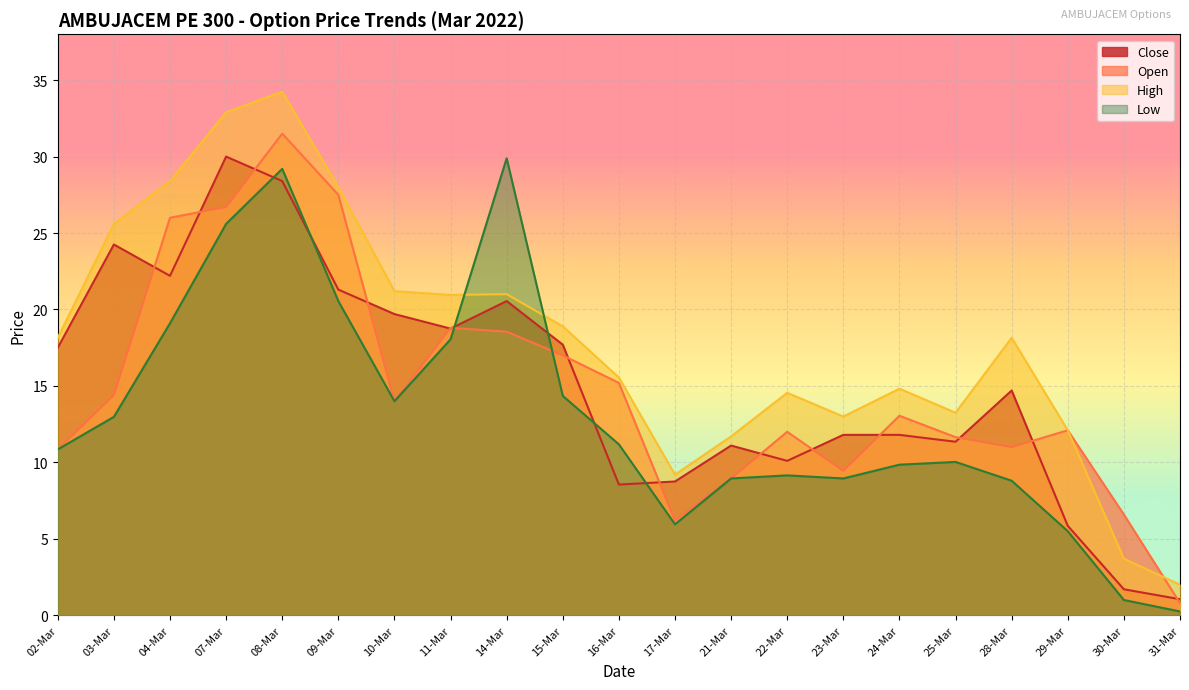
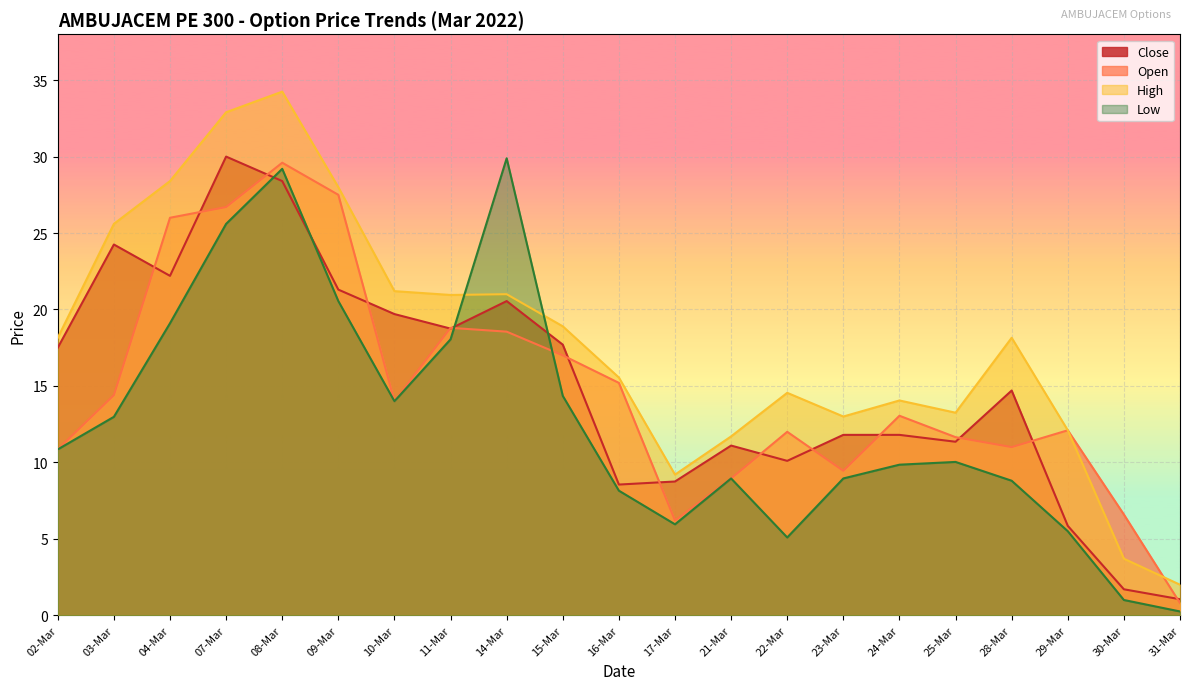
Open, 08-Mar: 31.5 -> 29.6
Low, 16-Mar: 11.2 -> 8.2
Low, 22-Mar: 9.2 -> 5.1
High, 24-Mar: 14.8 -> 14.1
